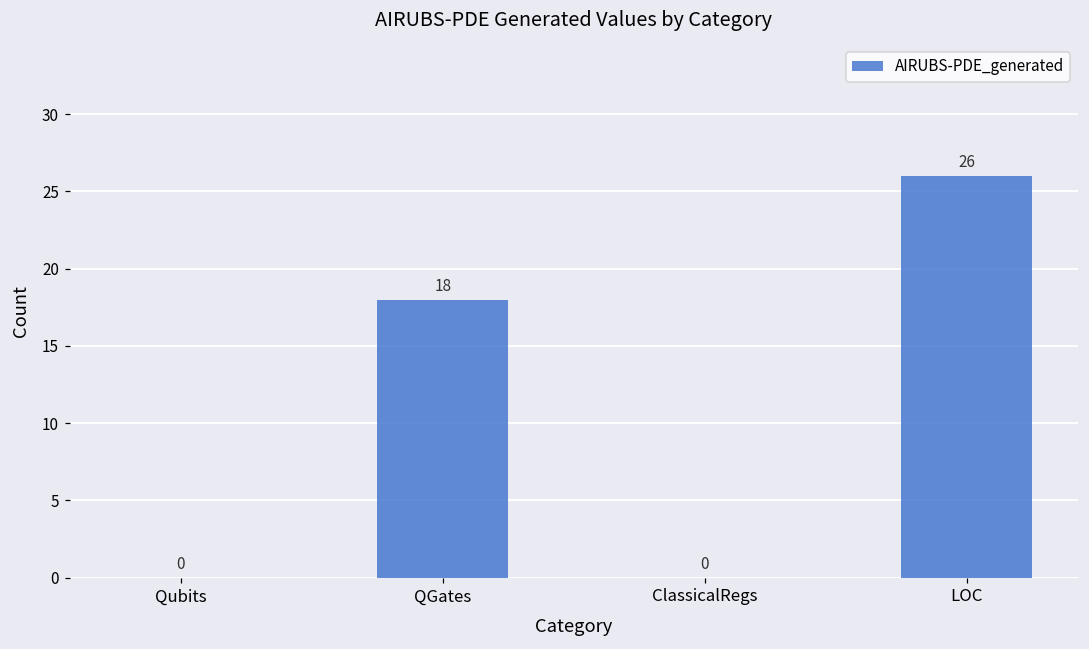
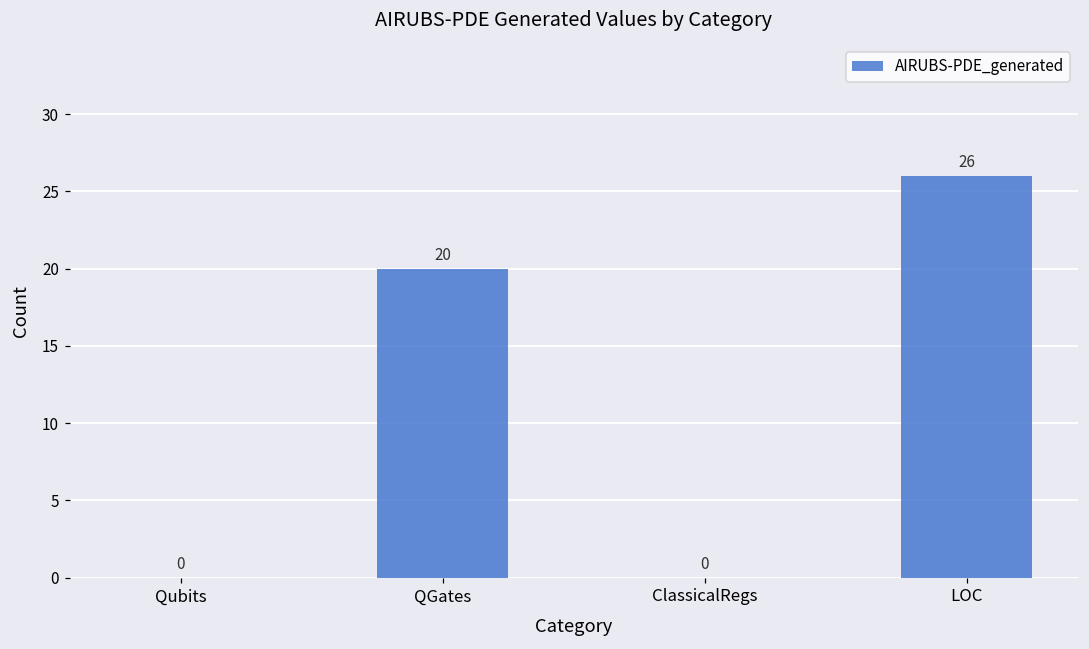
QGates: 18 -> 20
